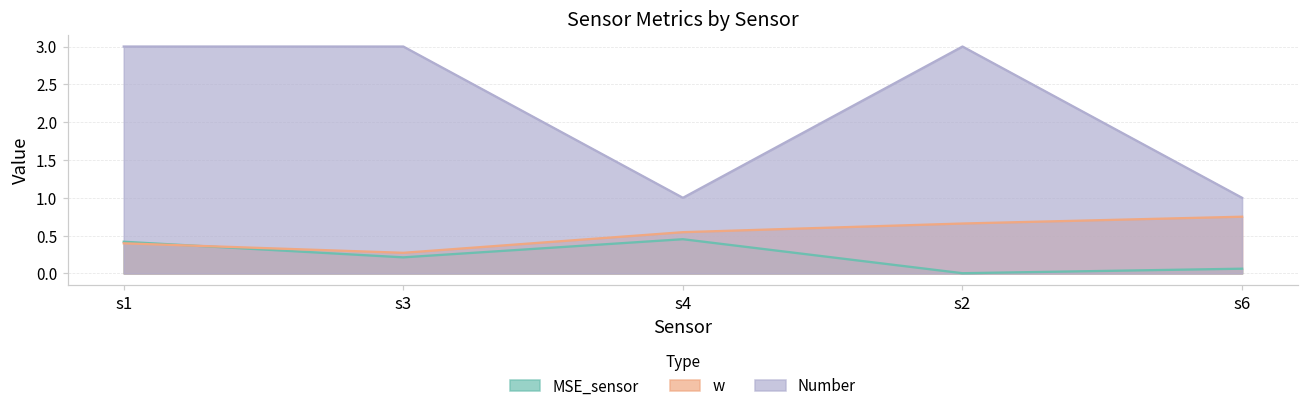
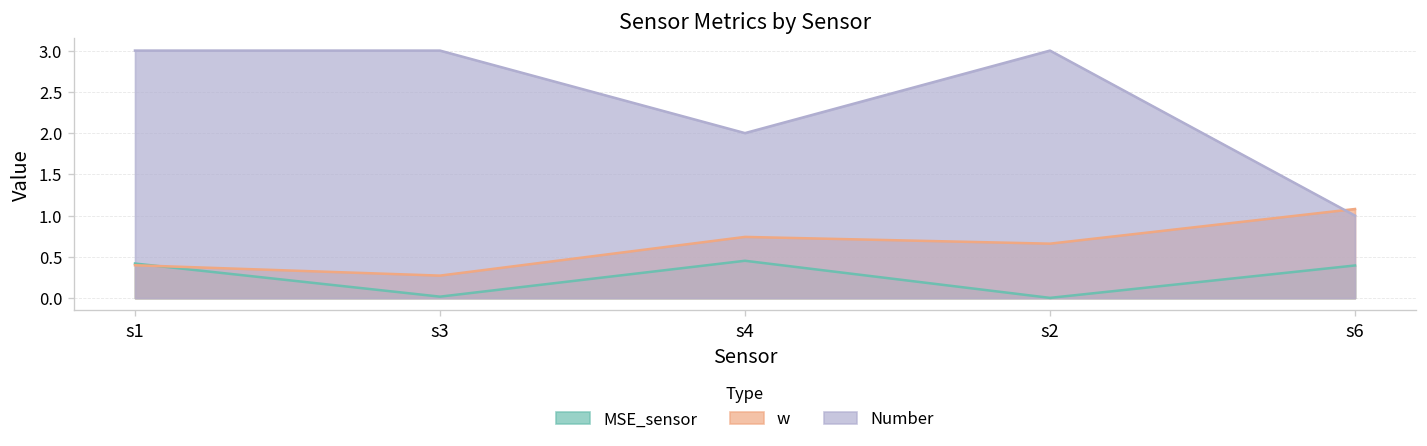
MSE_sensor, s3: 0.2 -> 0.0
w, s4: 0.5 -> 0.7
Number, s4: 1 -> 2
MSE_sensor, s6: 0.1 -> 0.4
w, s6: 0.8 -> 1.1
